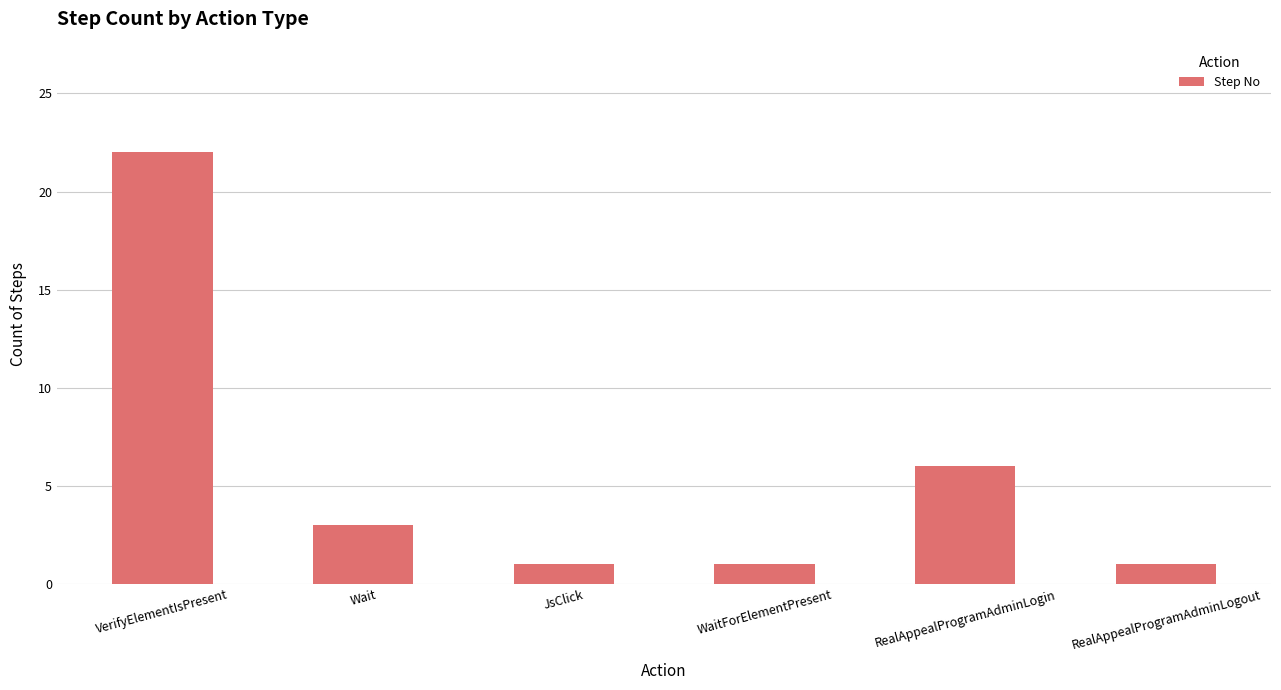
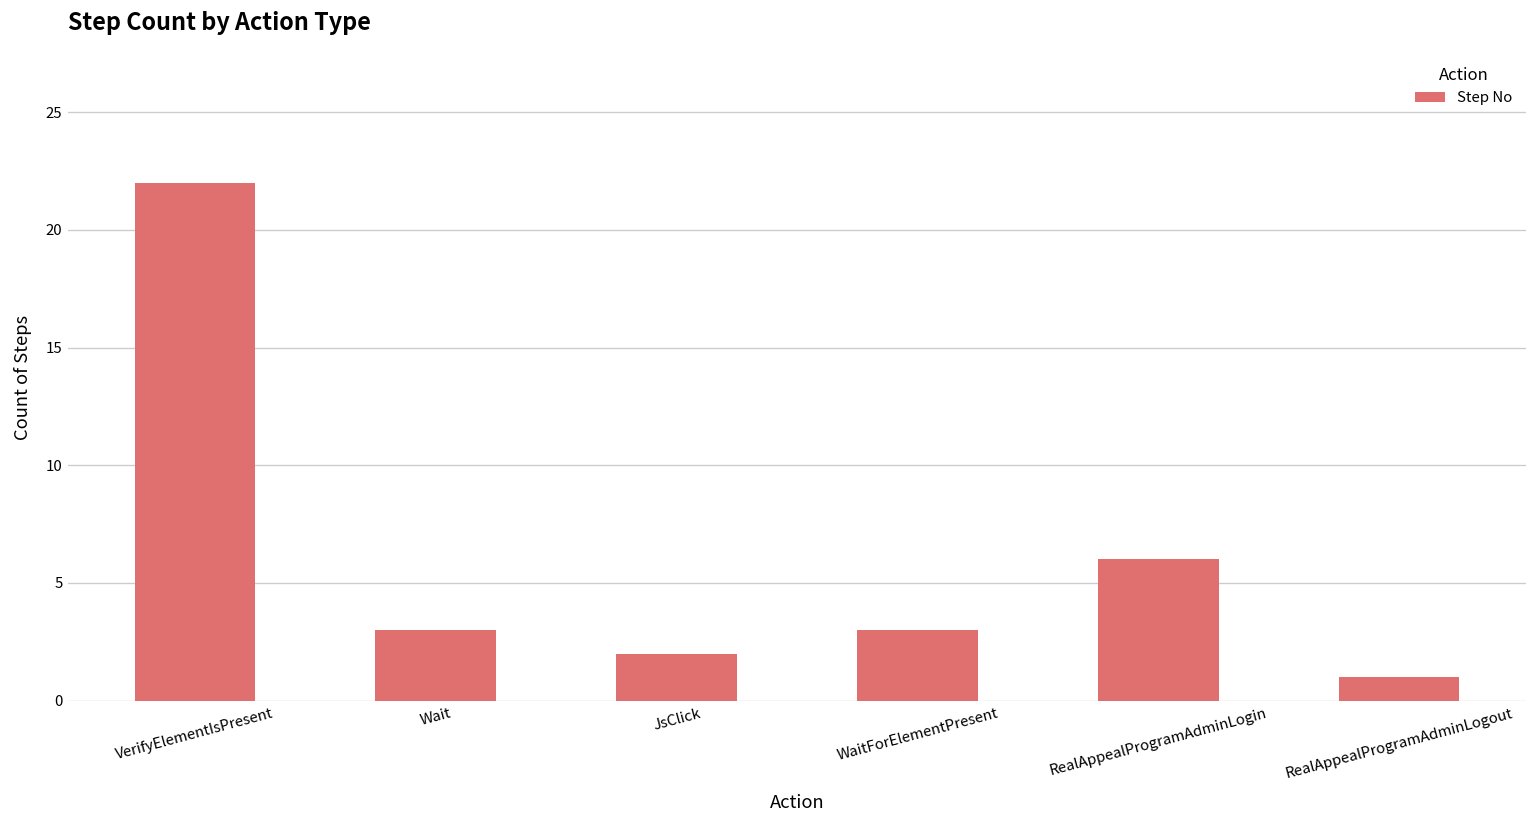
JsClick: 1 -> 2
WaitForElementPresent: 1 -> 3
